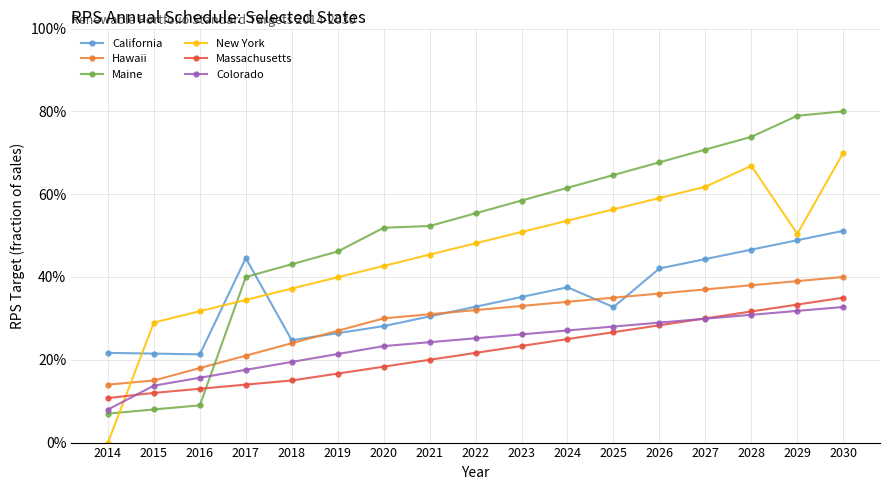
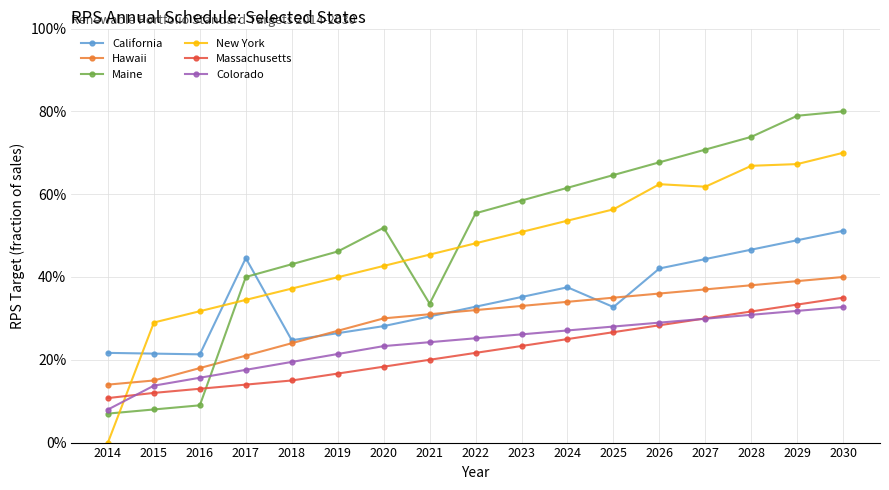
Maine, 2021: 52% -> 34%
New York, 2026: 59% -> 62%
New York, 2029: 50% -> 67%
